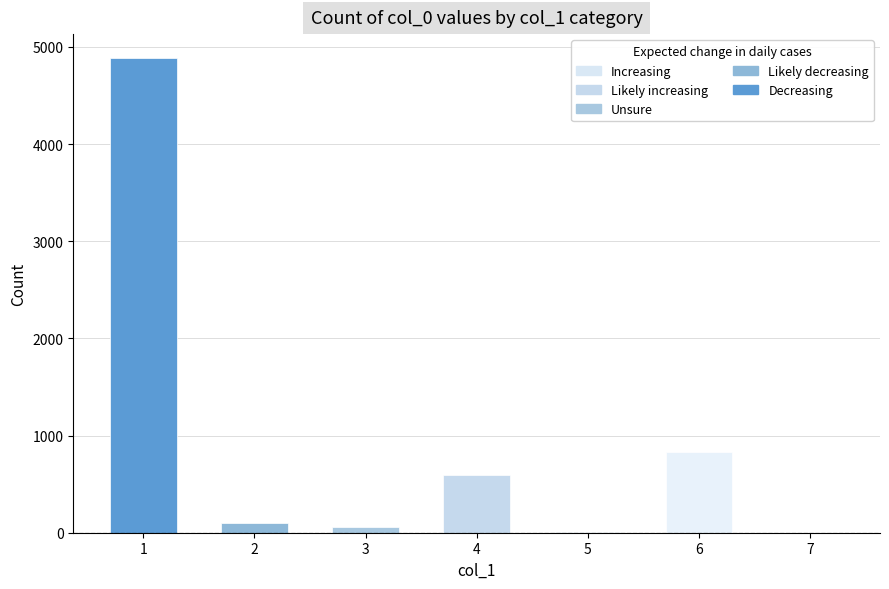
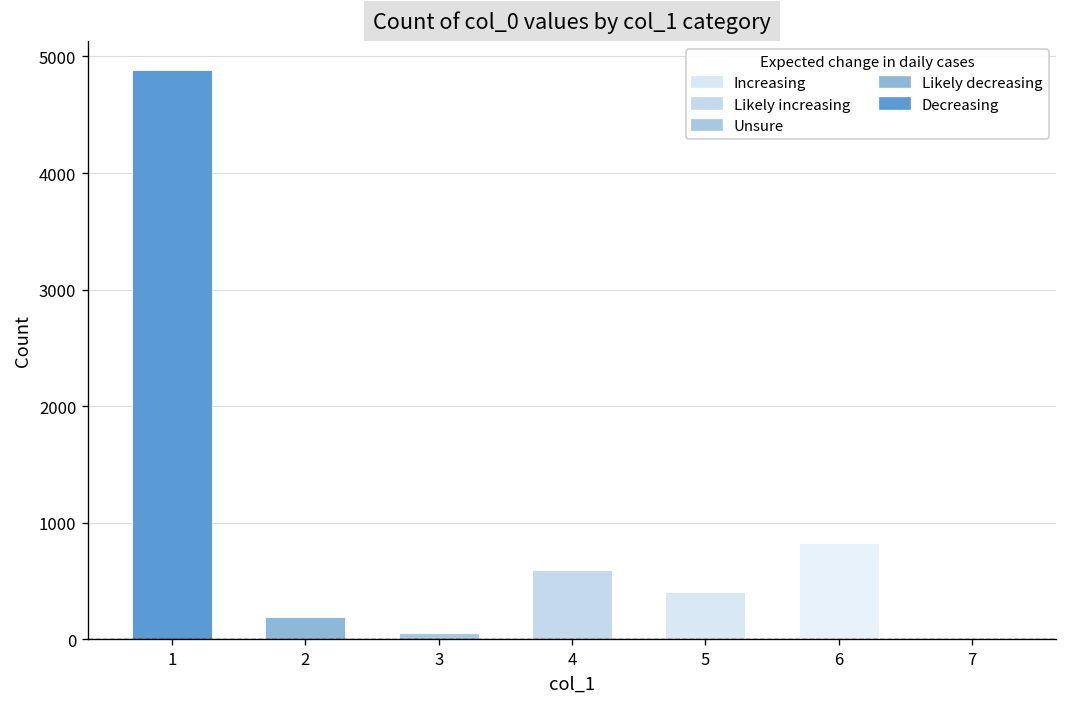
2: 100 -> 200
5: 0 -> 400
